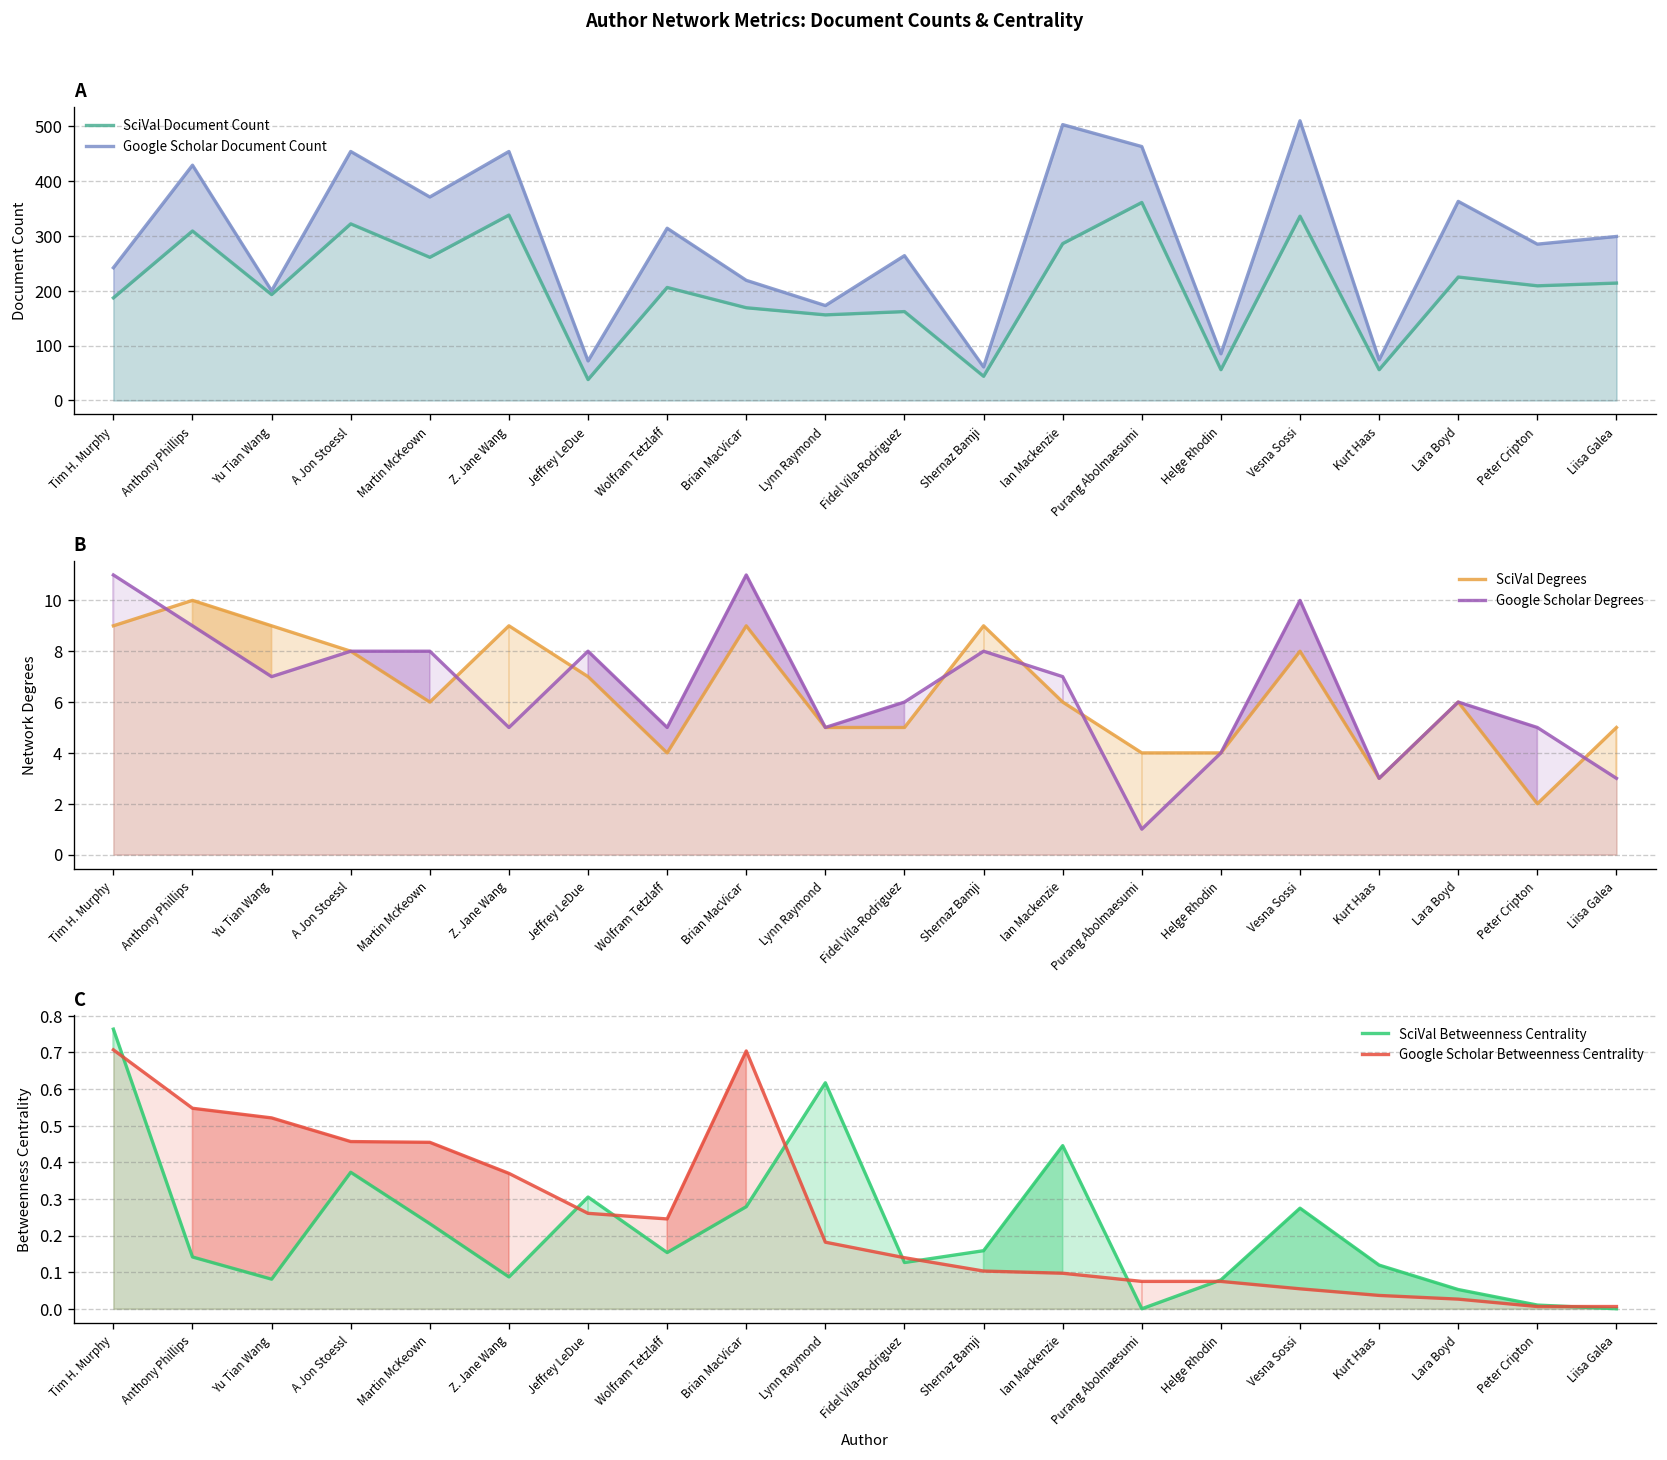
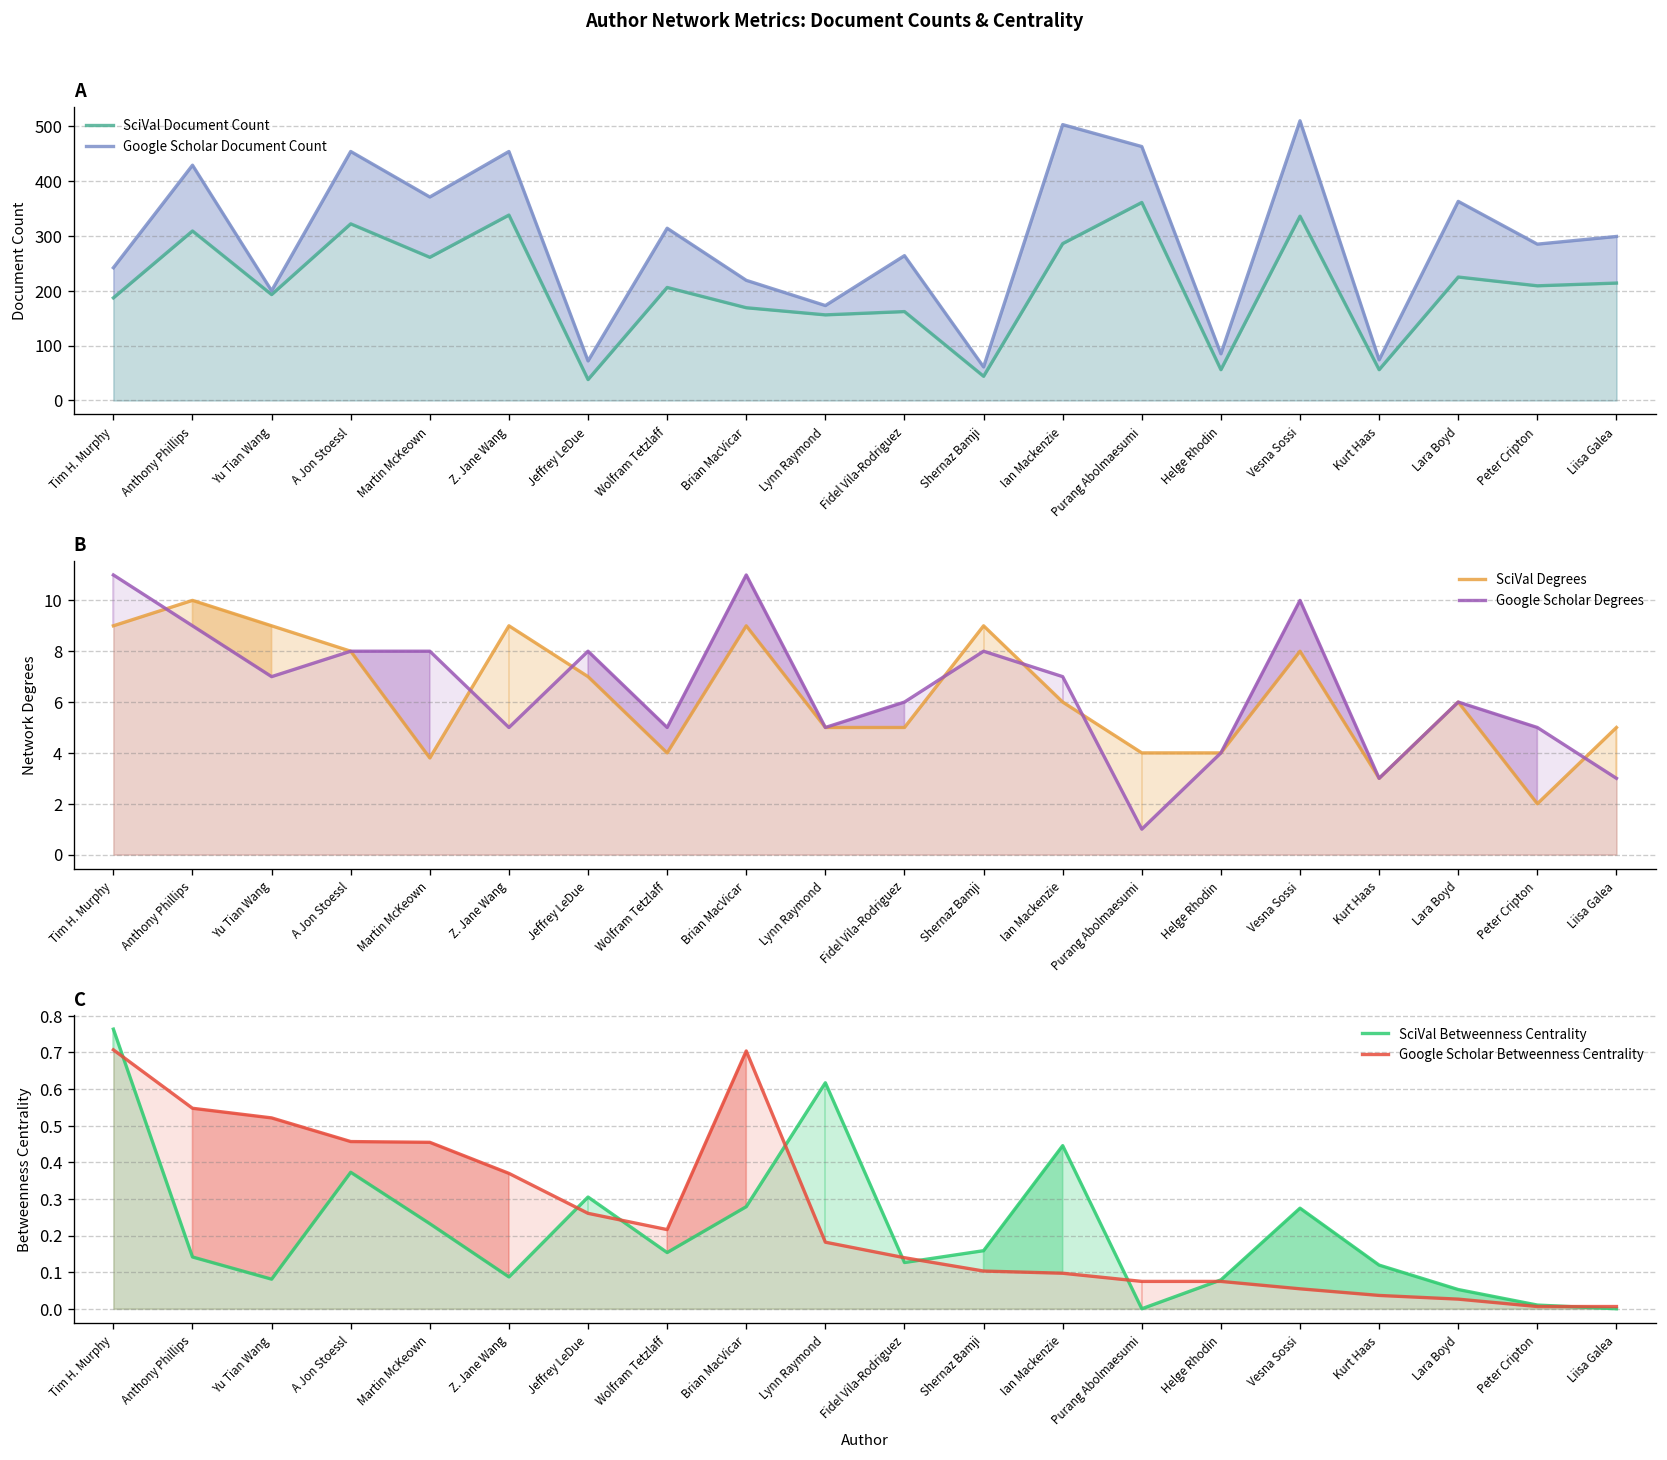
B, SciVal Degrees, Martin McKeown: 6.0 -> 3.8
C, Google Scholar Betweenness Centrality, Wolfram Tetzlaff: 0.25 -> 0.22
